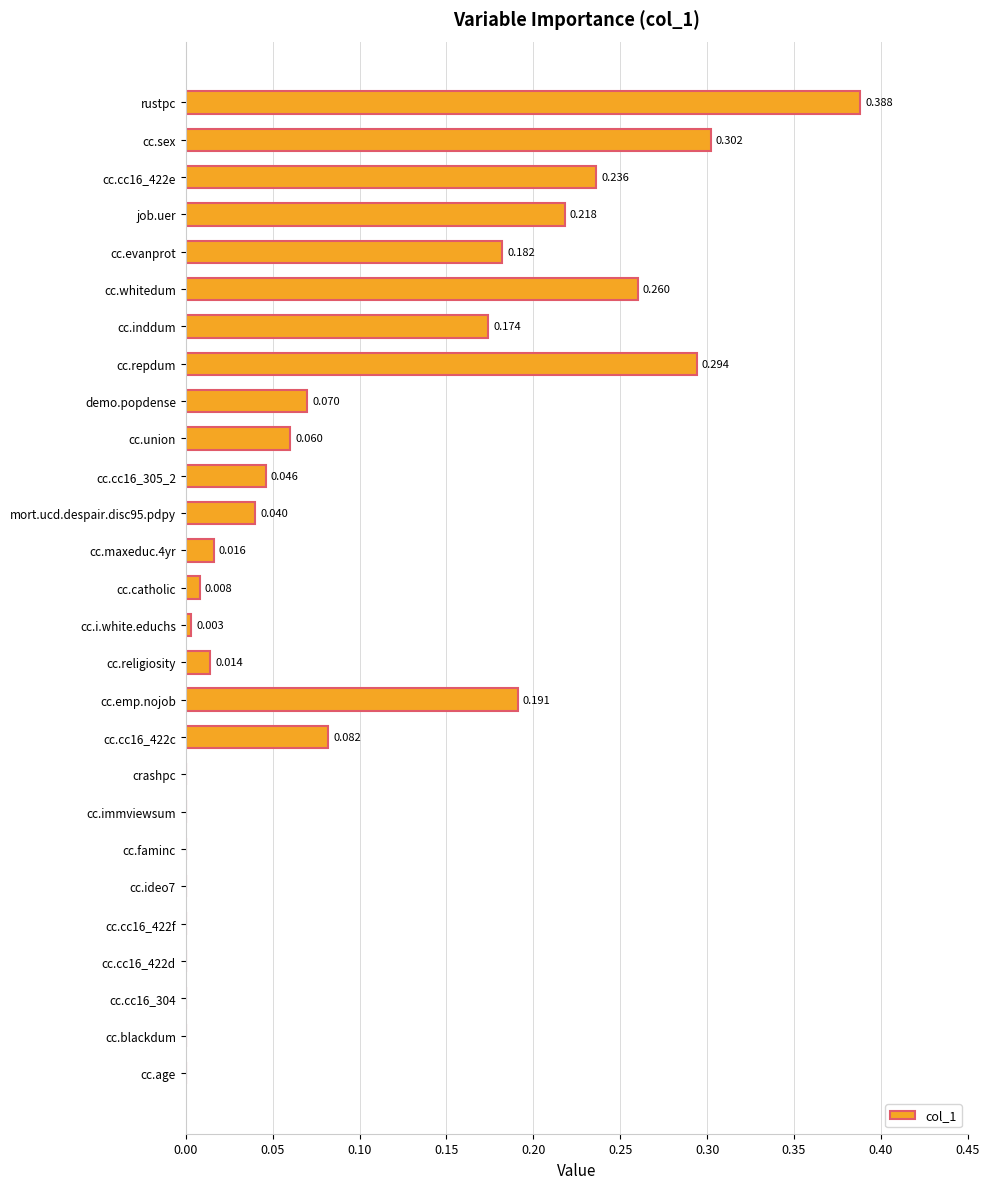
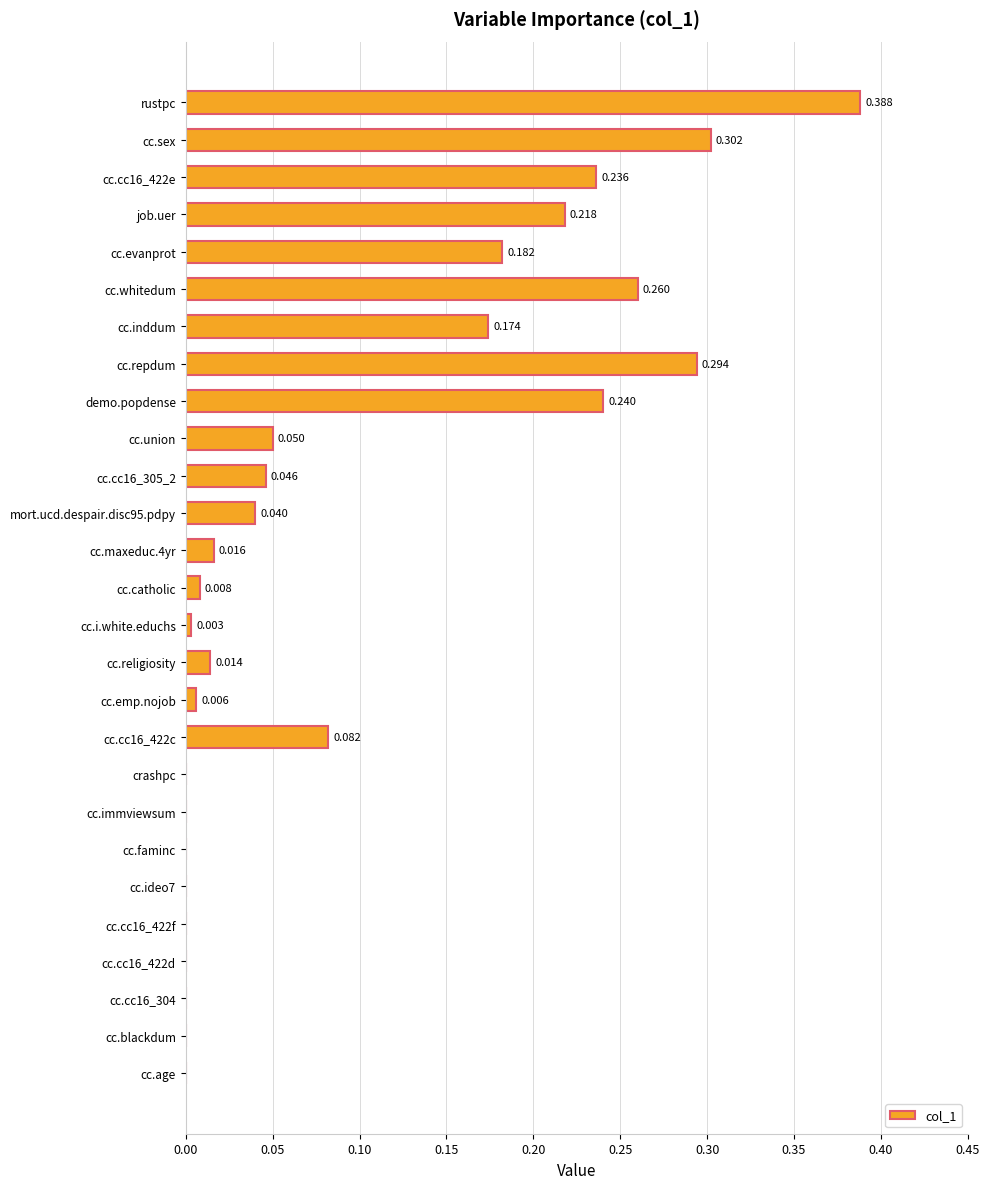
demo.popdense: 0.070 -> 0.240
cc.union: 0.060 -> 0.050
cc.emp.nojob: 0.191 -> 0.006
